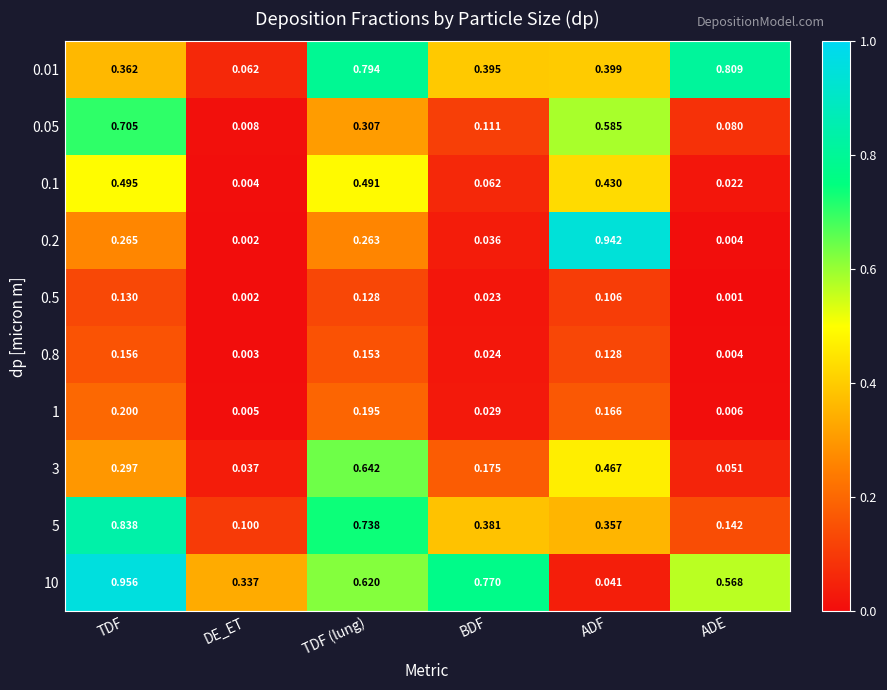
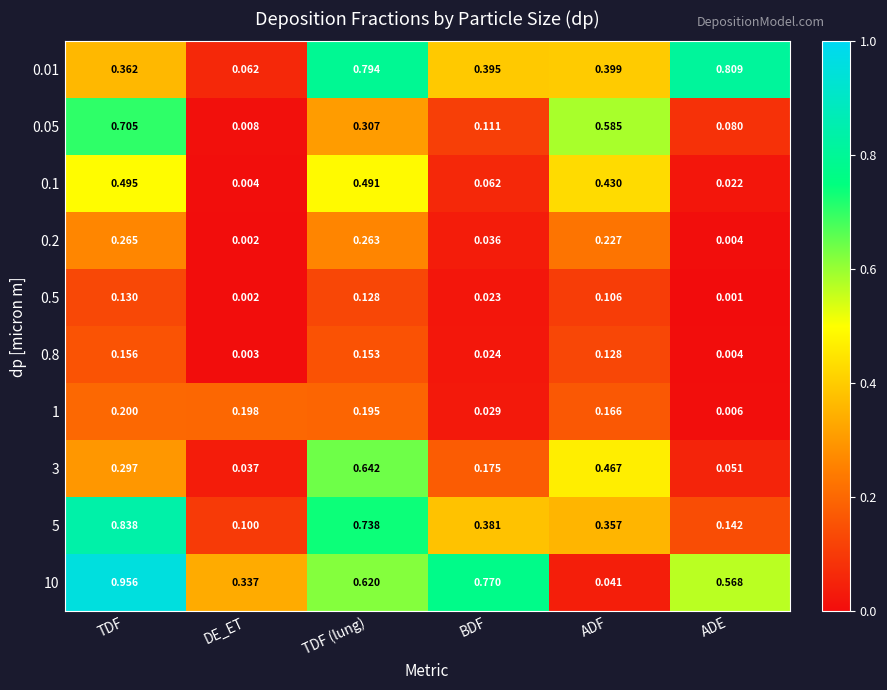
0.2, ADF: 0.942 -> 0.227
1, DE_ET: 0.005 -> 0.198
